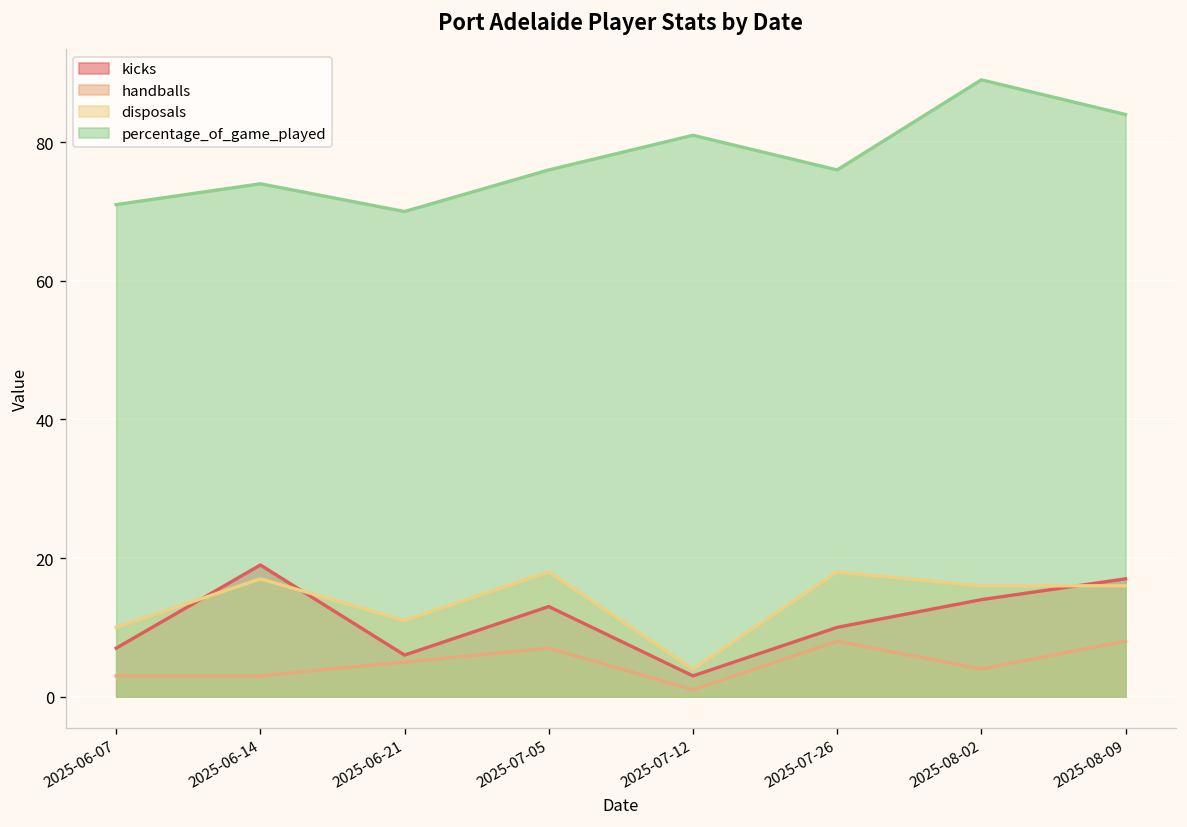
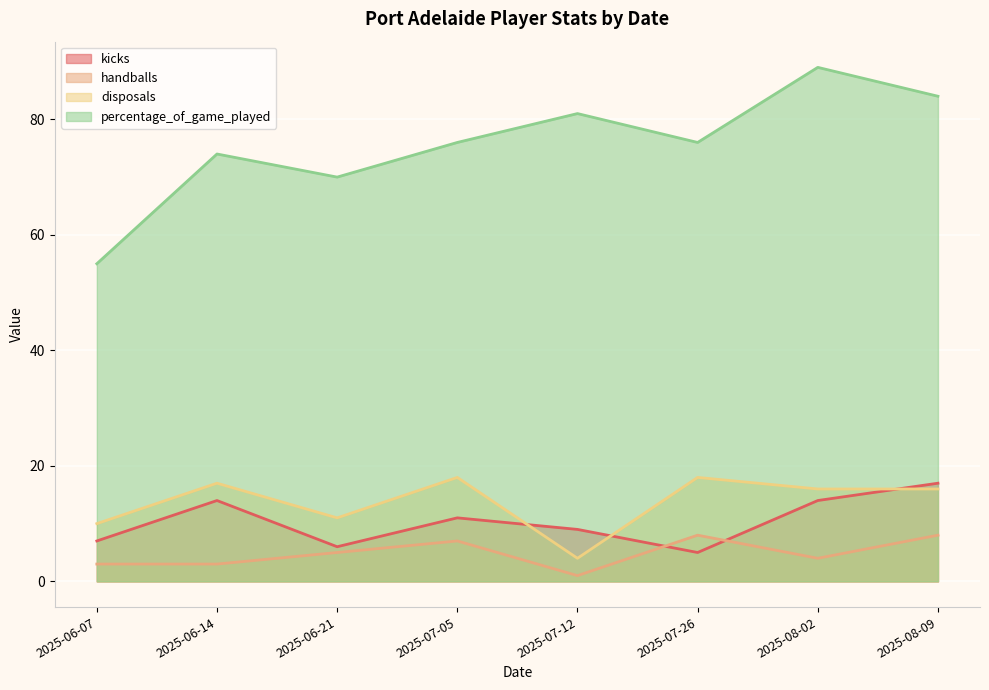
percentage_of_game_played, 2025-06-07: 71 -> 55
kicks, 2025-06-14: 19 -> 14
kicks, 2025-07-05: 13 -> 11
kicks, 2025-07-12: 3 -> 9
kicks, 2025-07-26: 10 -> 5
